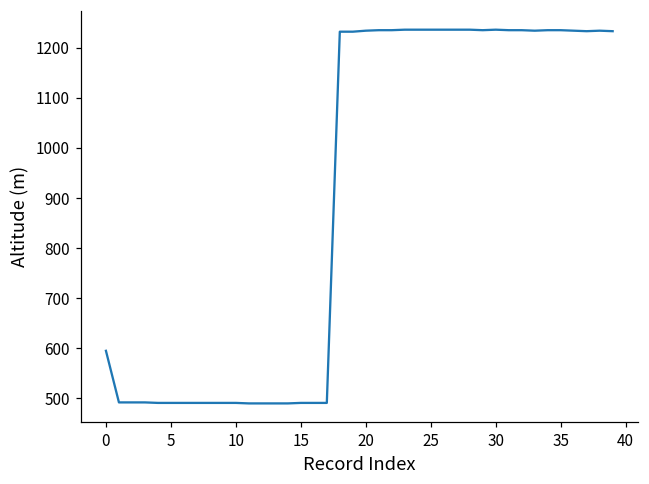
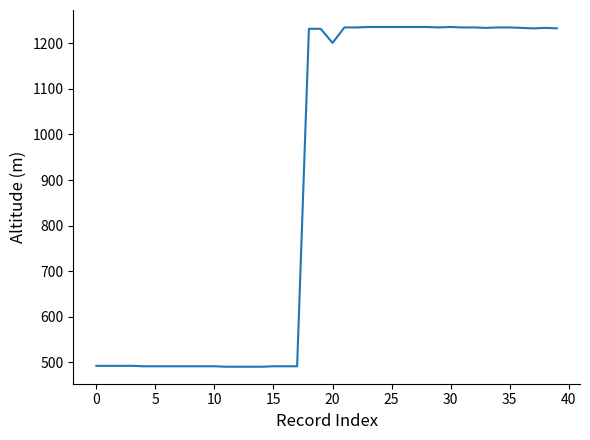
0: 600 -> 490
20: 1230 -> 1200
